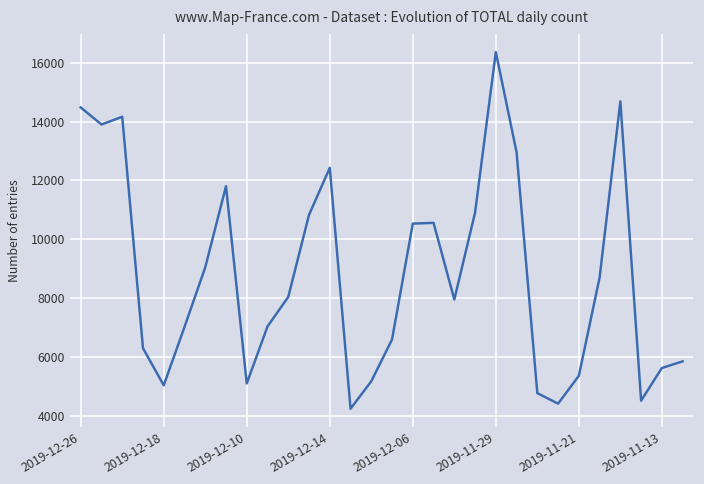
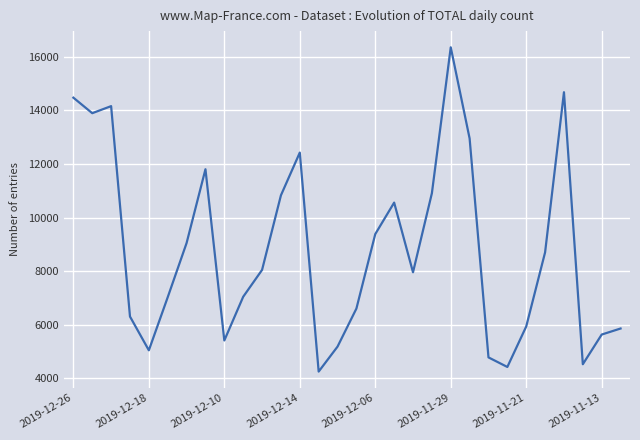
2019-12-10: 5100 -> 5400
2019-12-06: 10500 -> 9400
2019-11-21: 5400 -> 5900
